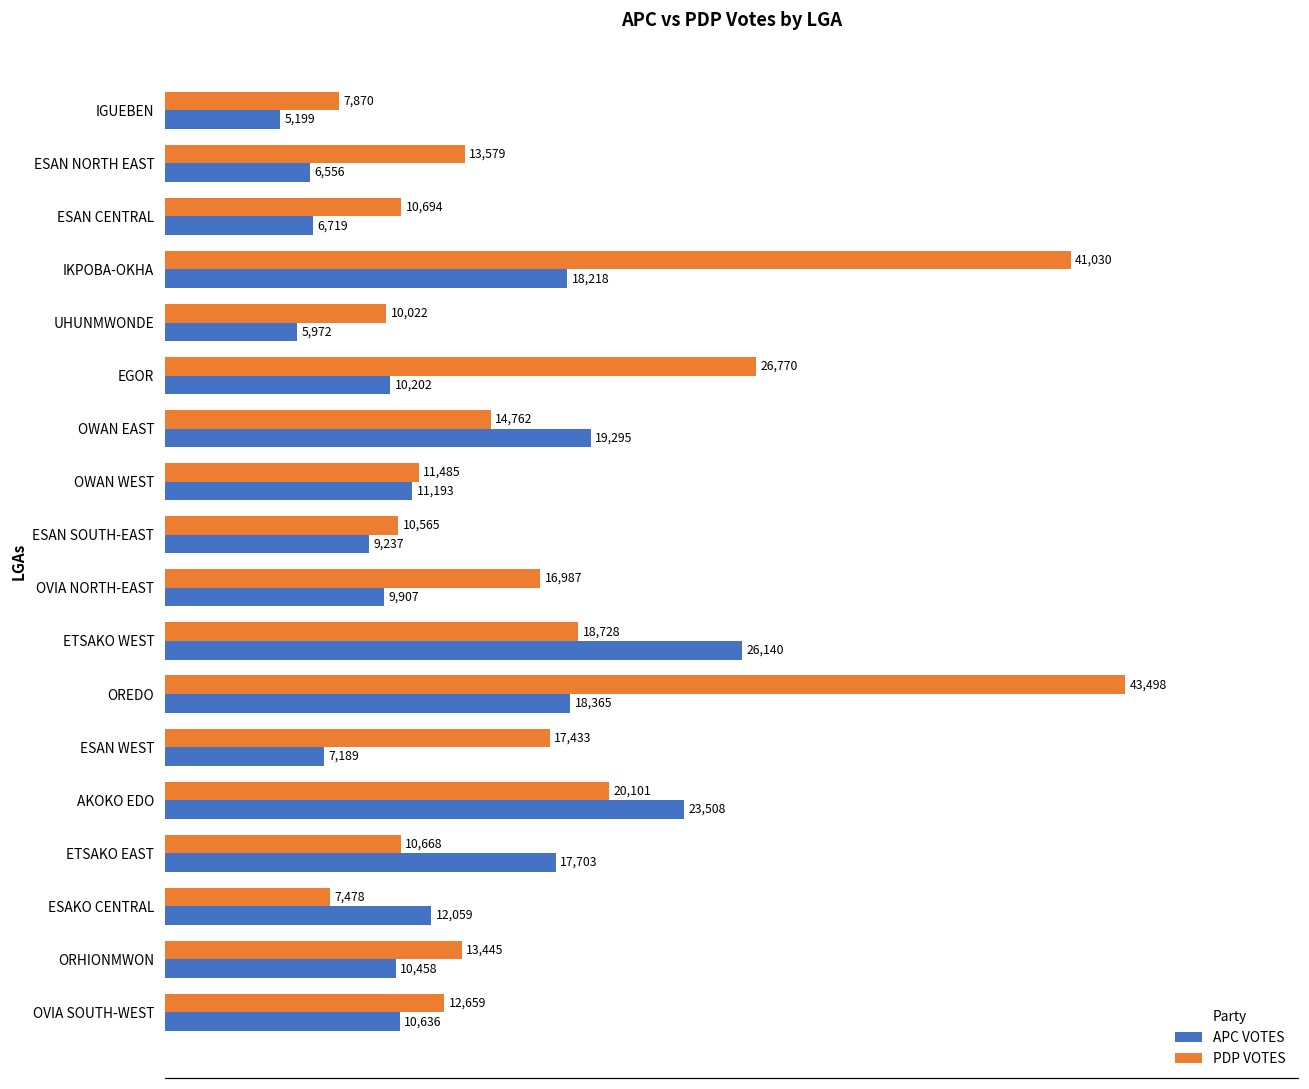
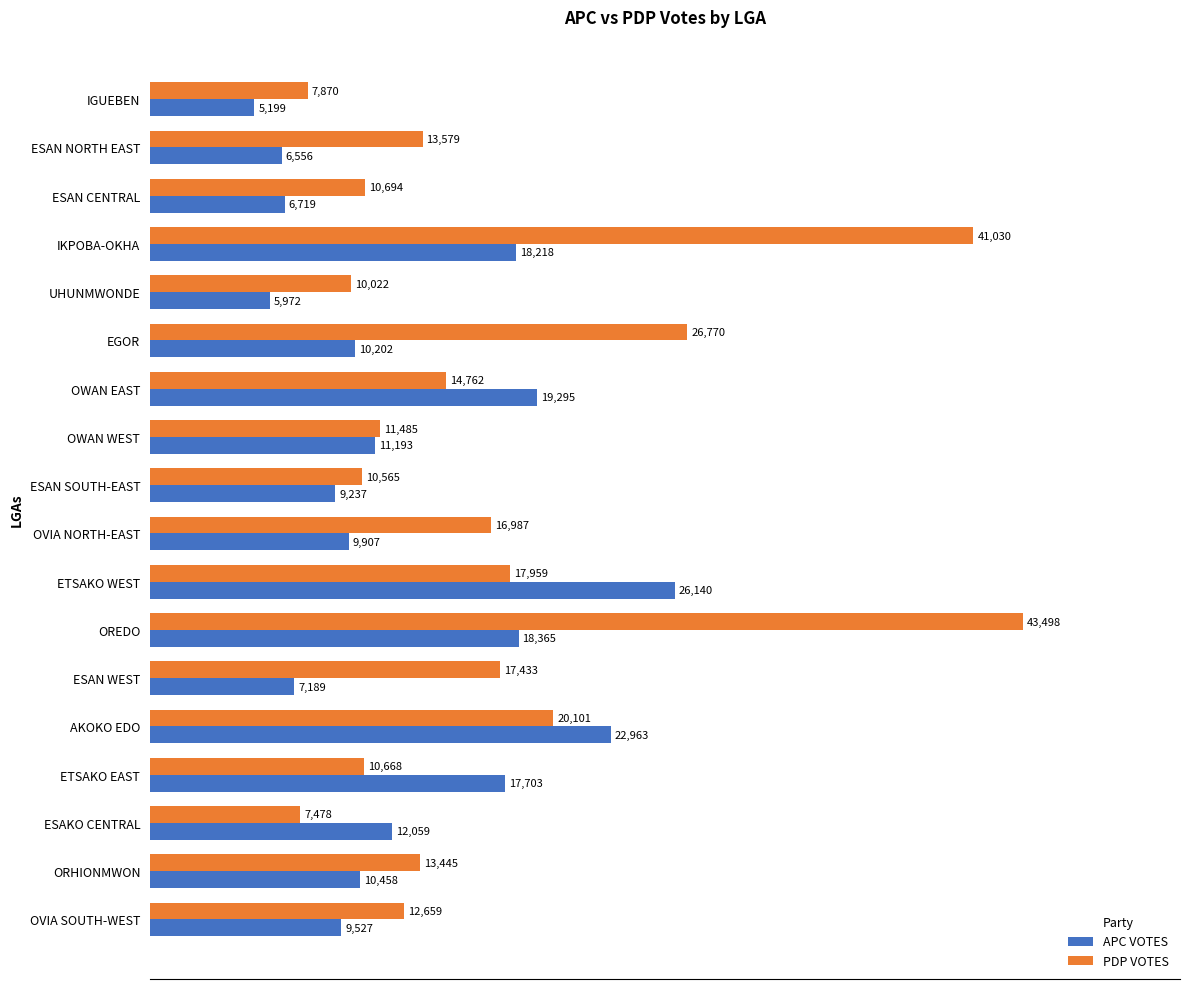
PDP VOTES, ETSAKO WEST: 18,728 -> 17,959
APC VOTES, AKOKO EDO: 23,508 -> 22,963
APC VOTES, OVIA SOUTH-WEST: 10,636 -> 9,527
